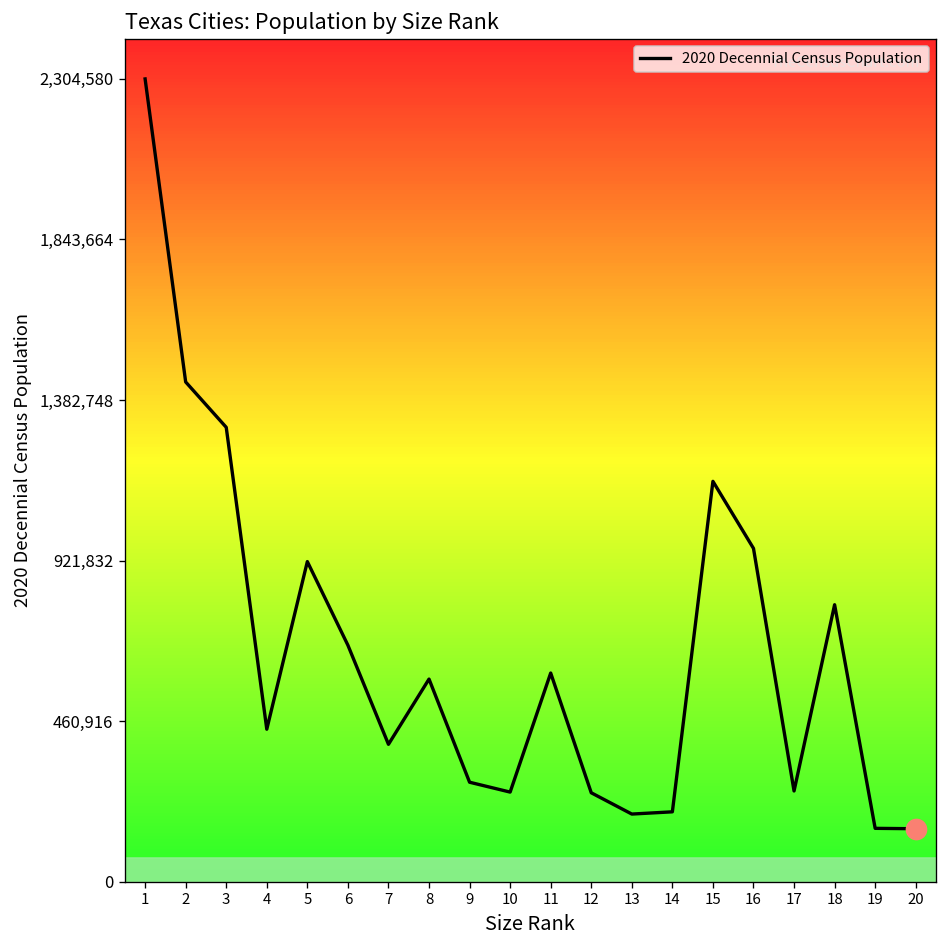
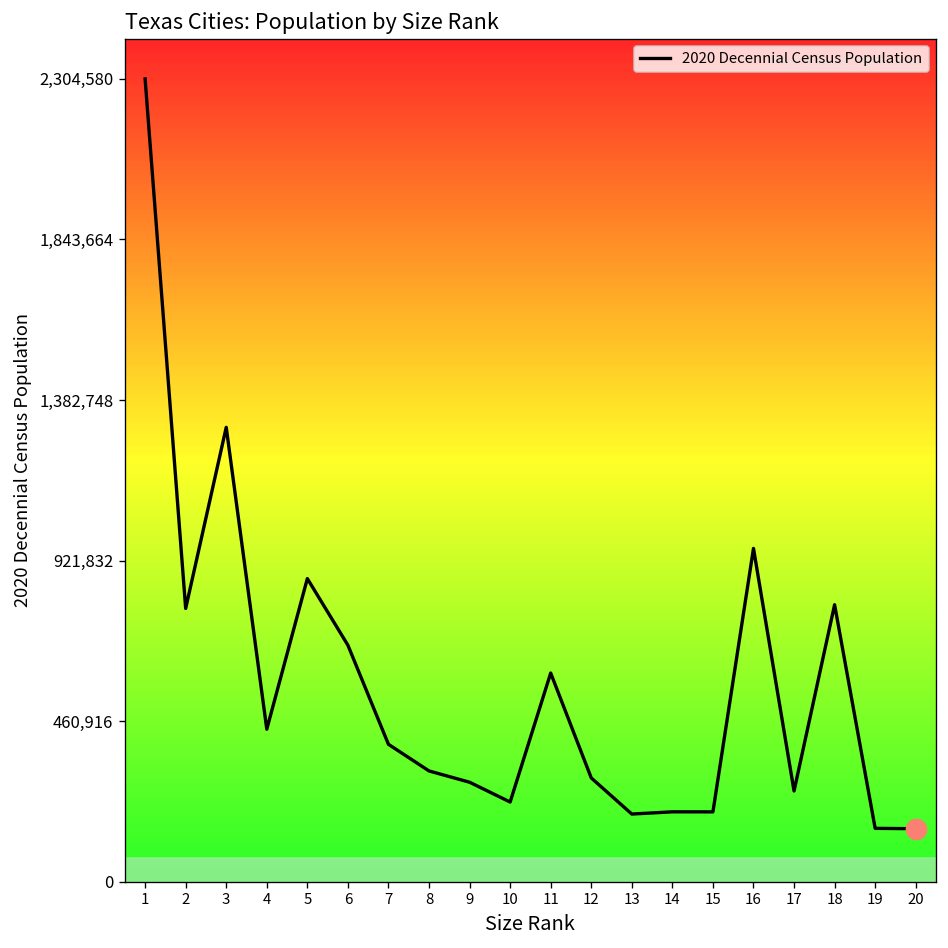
2020 Decennial Census Population, 2: 1,430,000 -> 780,000
2020 Decennial Census Population, 5: 920,000 -> 870,000
2020 Decennial Census Population, 8: 580,000 -> 320,000
2020 Decennial Census Population, 10: 260,000 -> 230,000
2020 Decennial Census Population, 12: 260,000 -> 300,000
2020 Decennial Census Population, 15: 1,150,000 -> 200,000
